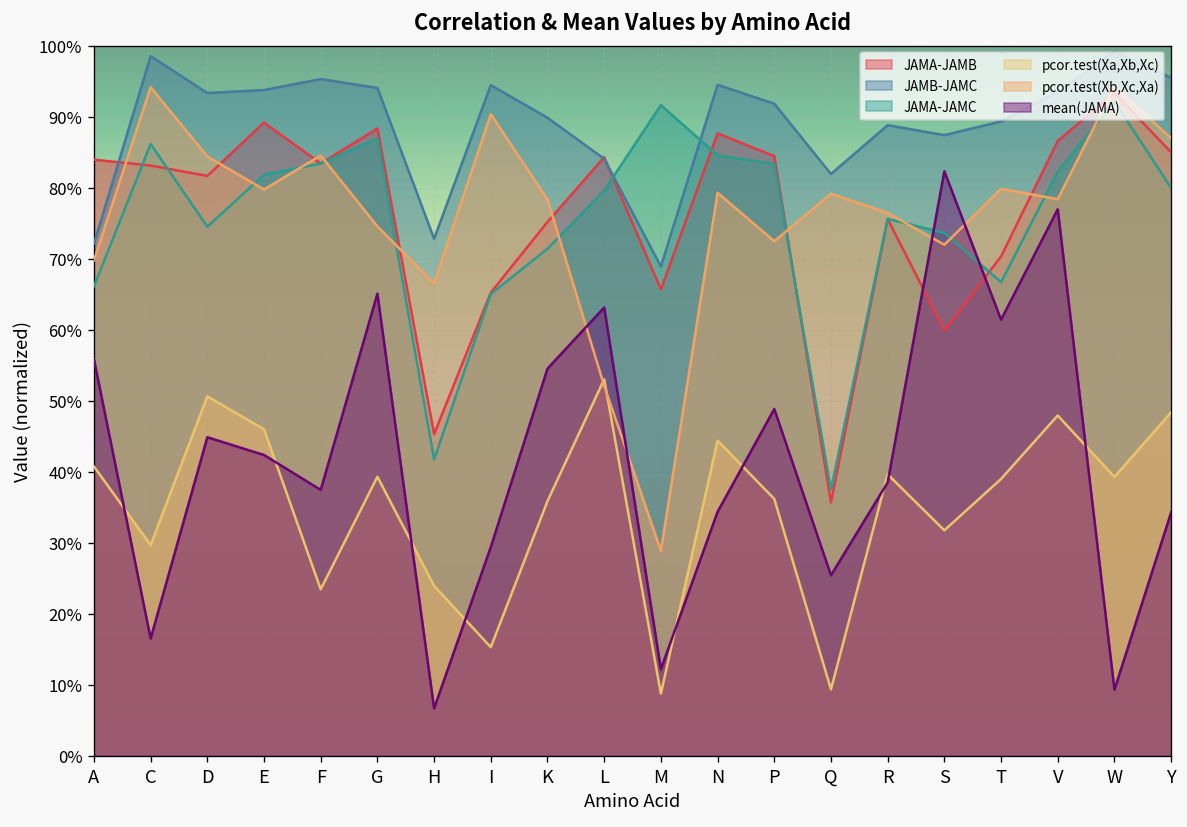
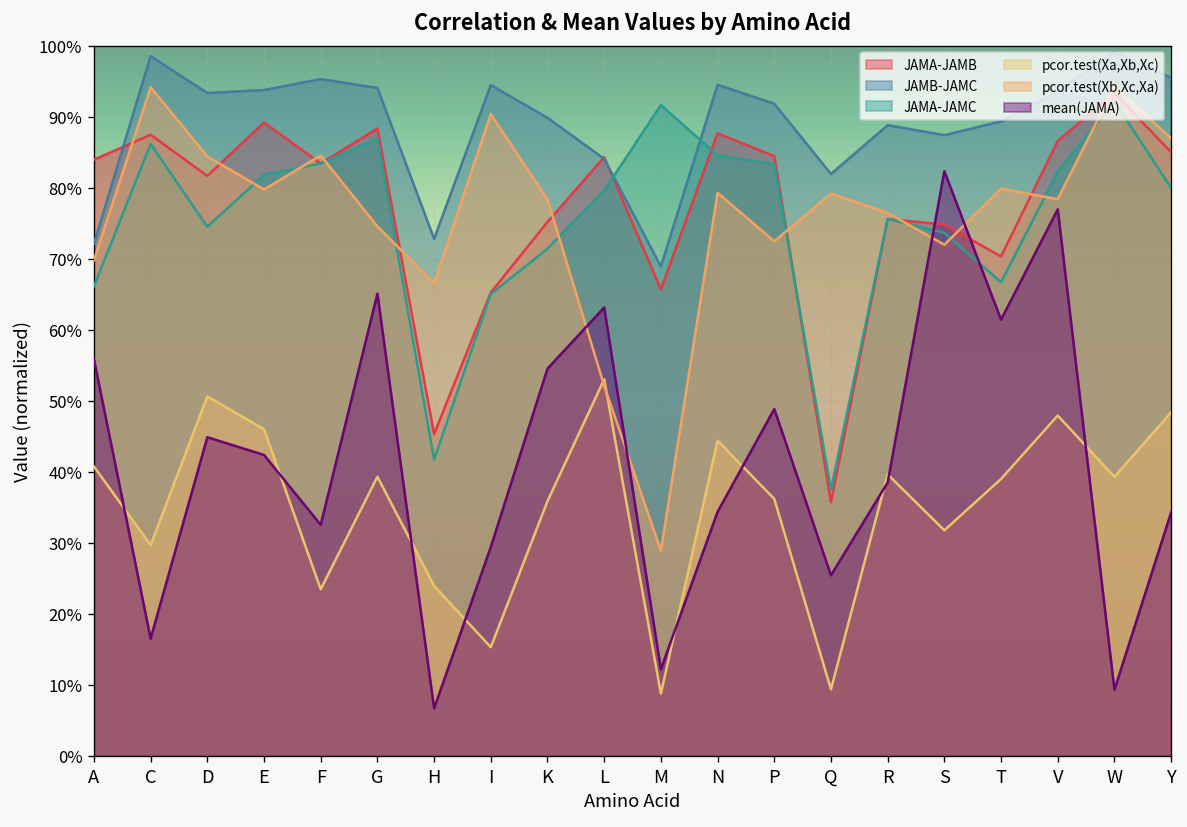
JAMA-JAMB, C: 83% -> 87%
mean(JAMA), F: 37% -> 33%
JAMA-JAMB, S: 60% -> 75%
